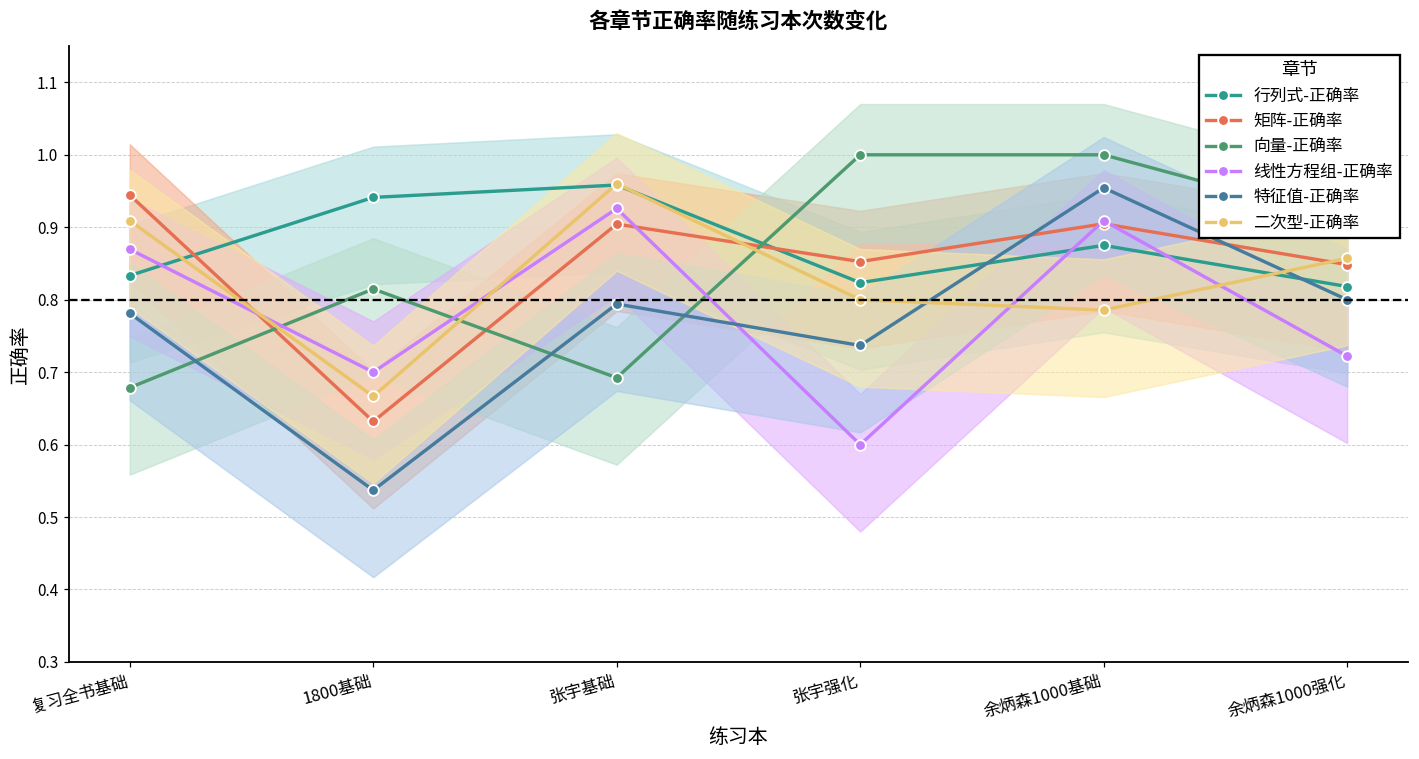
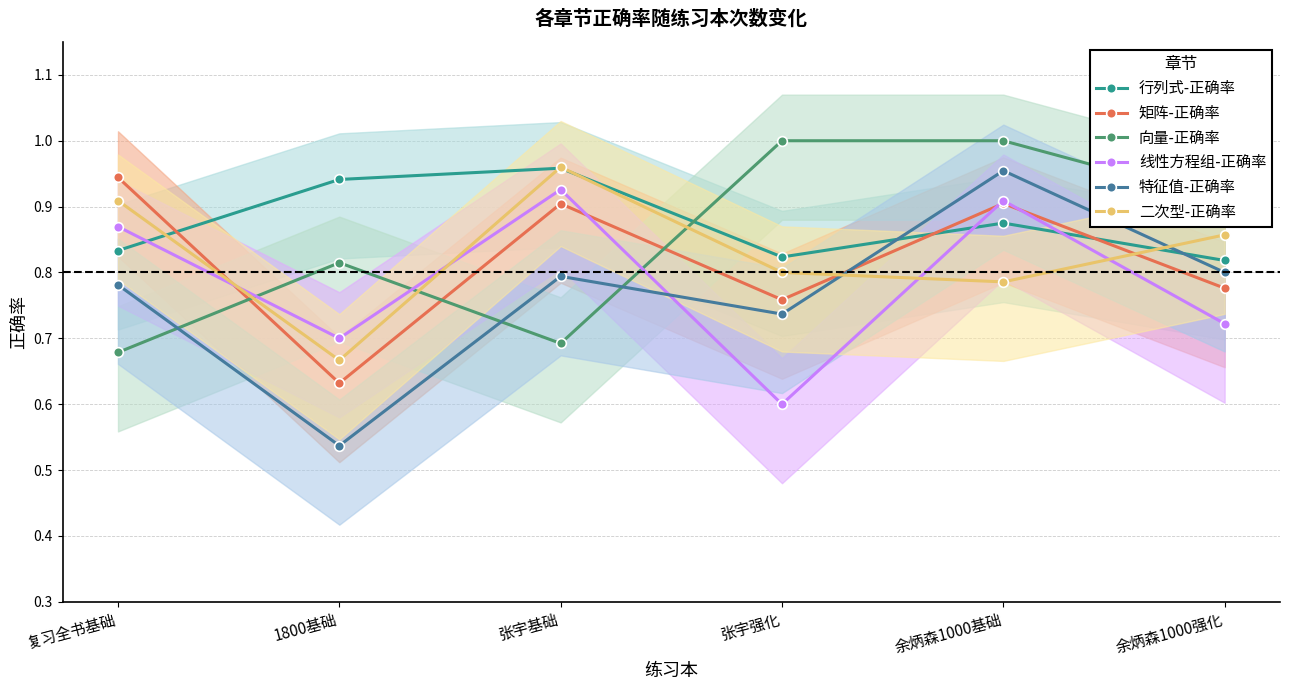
矩阵-正确率, 张宇强化: 0.85 -> 0.76
矩阵-正确率, 余炳森1000强化: 0.85 -> 0.78
